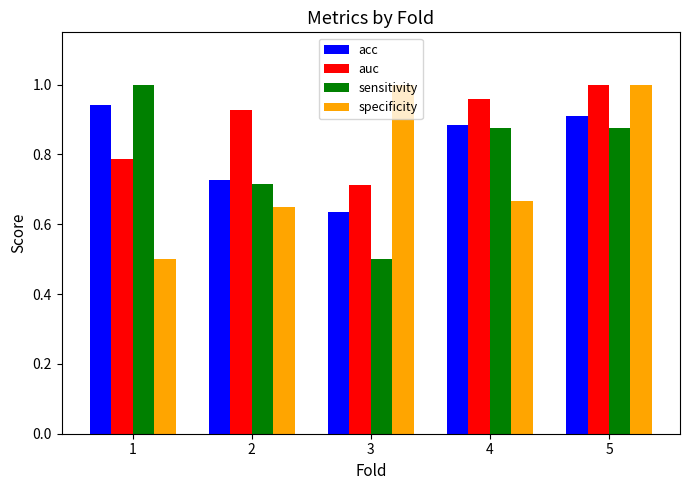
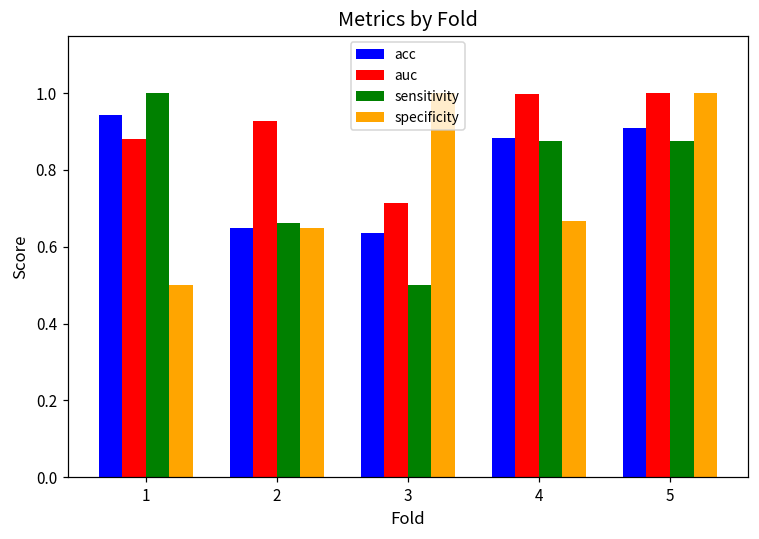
auc, 1: 0.79 -> 0.88
acc, 2: 0.73 -> 0.65
sensitivity, 2: 0.71 -> 0.66
auc, 4: 0.96 -> 1.00
